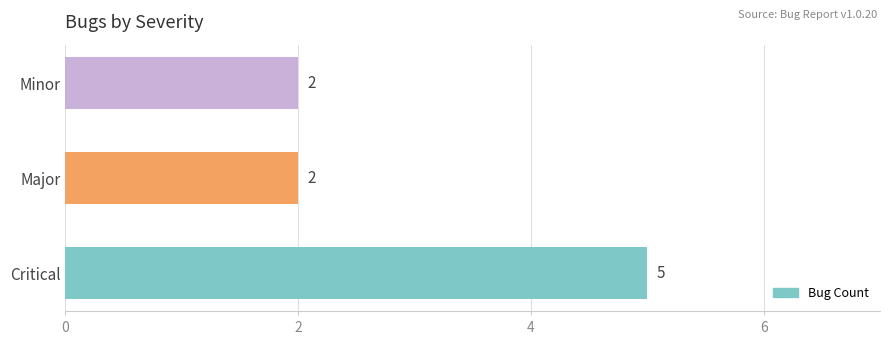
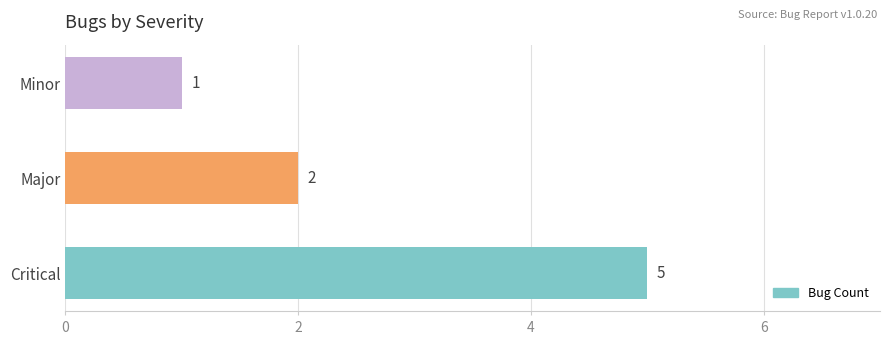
Minor: 2 -> 1
